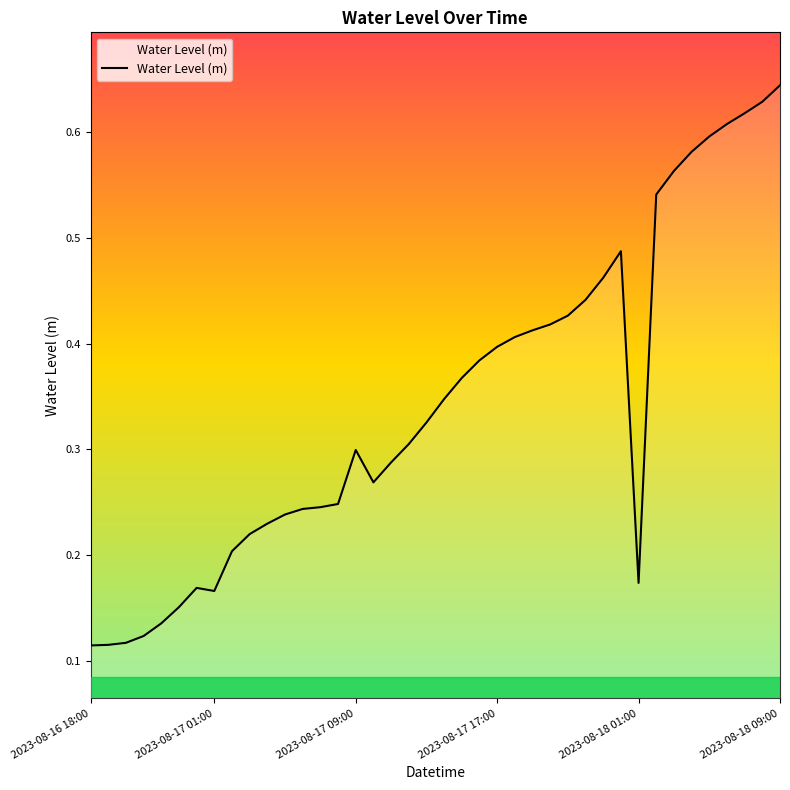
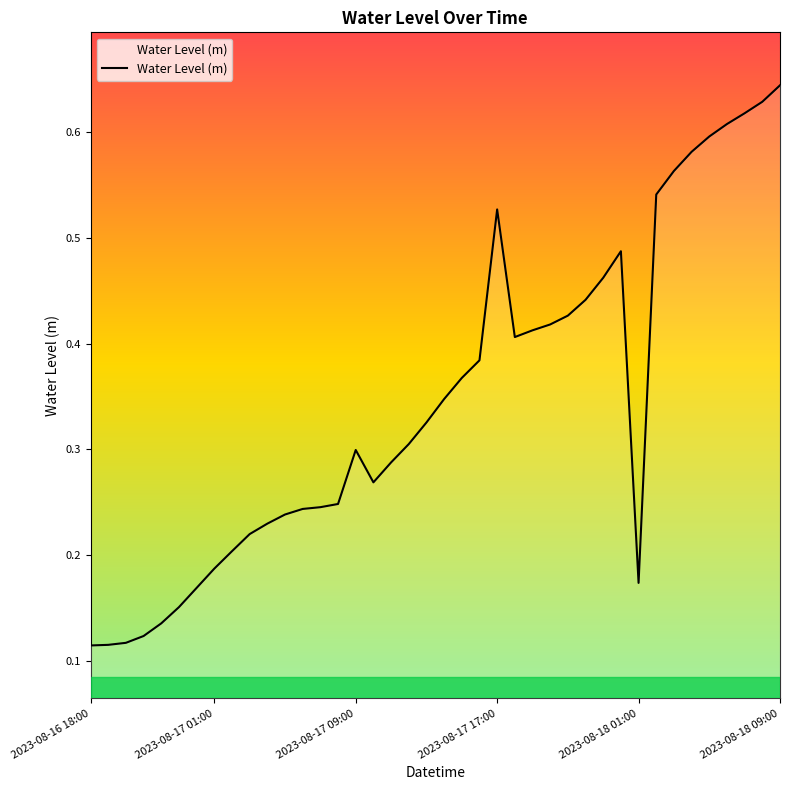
2023-08-17 01:00: 0.166 -> 0.188
2023-08-17 17:00: 0.397 -> 0.527
